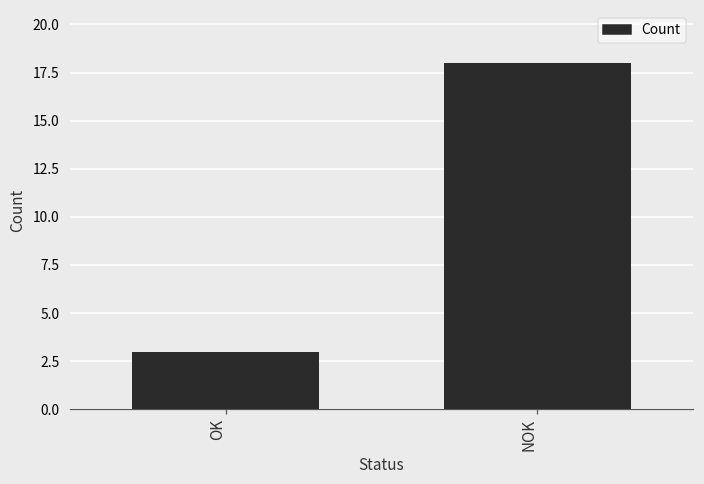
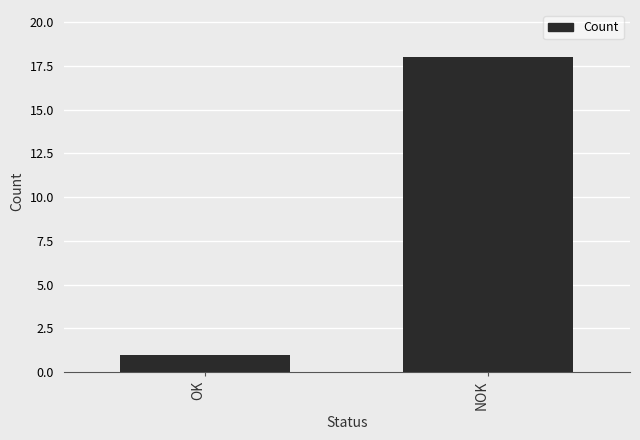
OK: 3 -> 1
